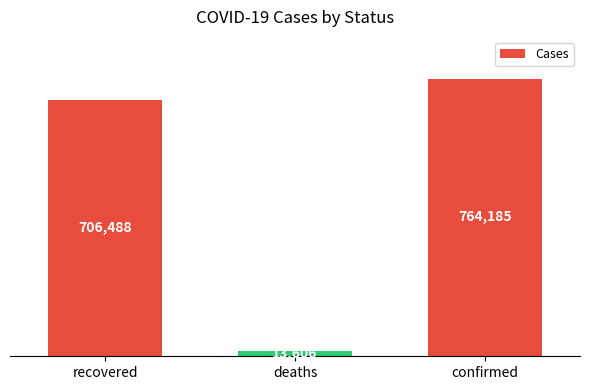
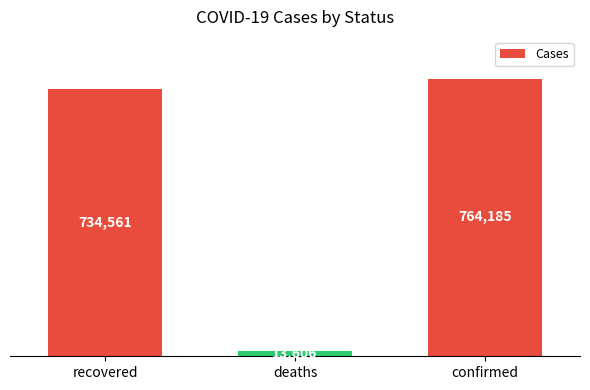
recovered: 706,488 -> 734,561
